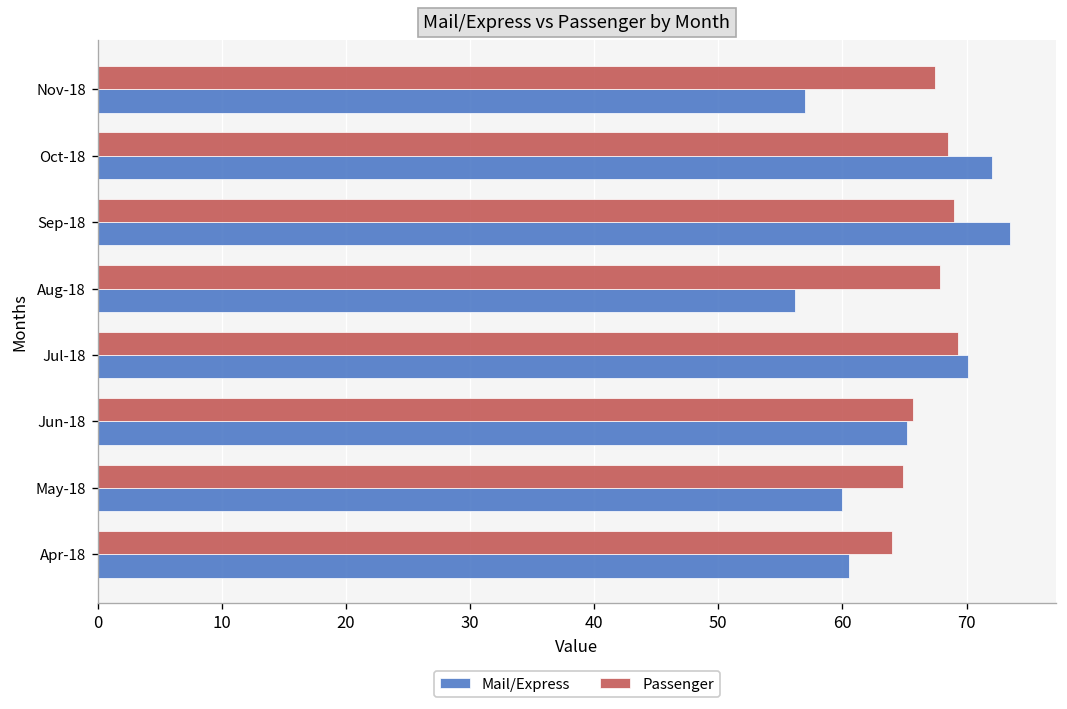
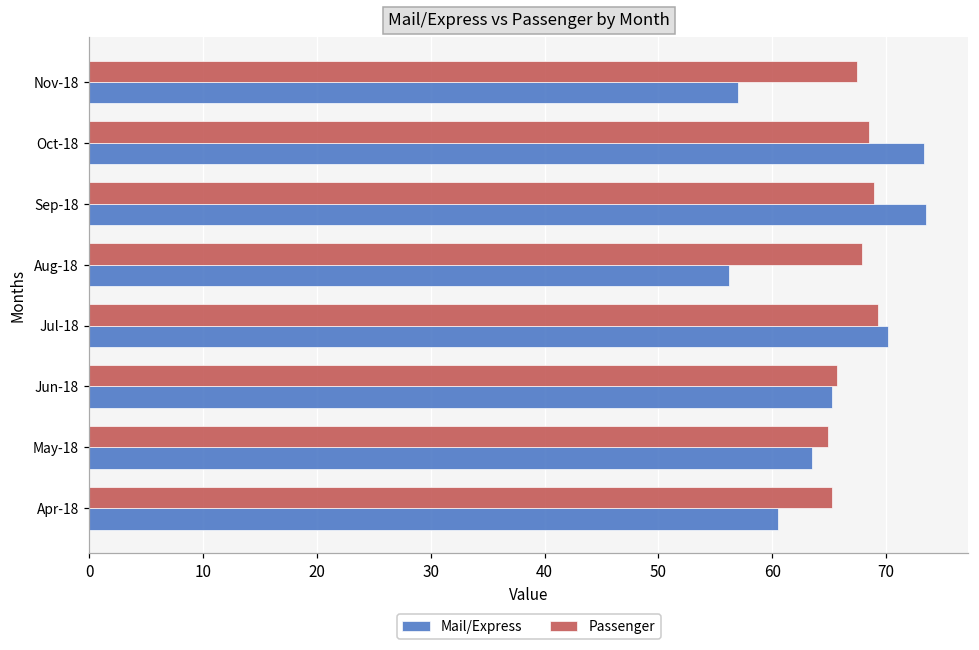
Mail/Express, Oct-18: 72.0 -> 73.3
Mail/Express, May-18: 60.0 -> 63.5
Passenger, Apr-18: 64.0 -> 65.2
